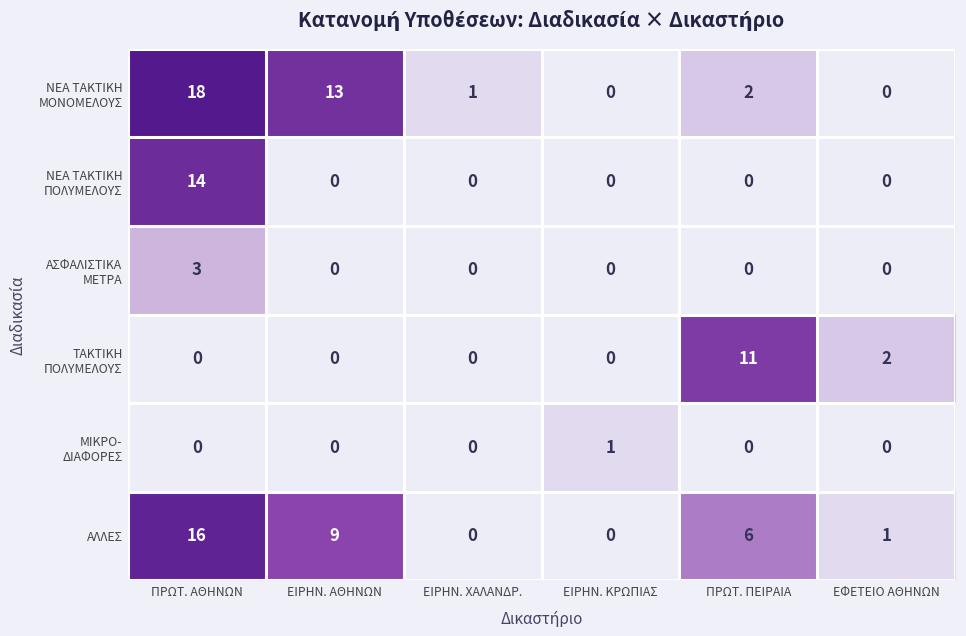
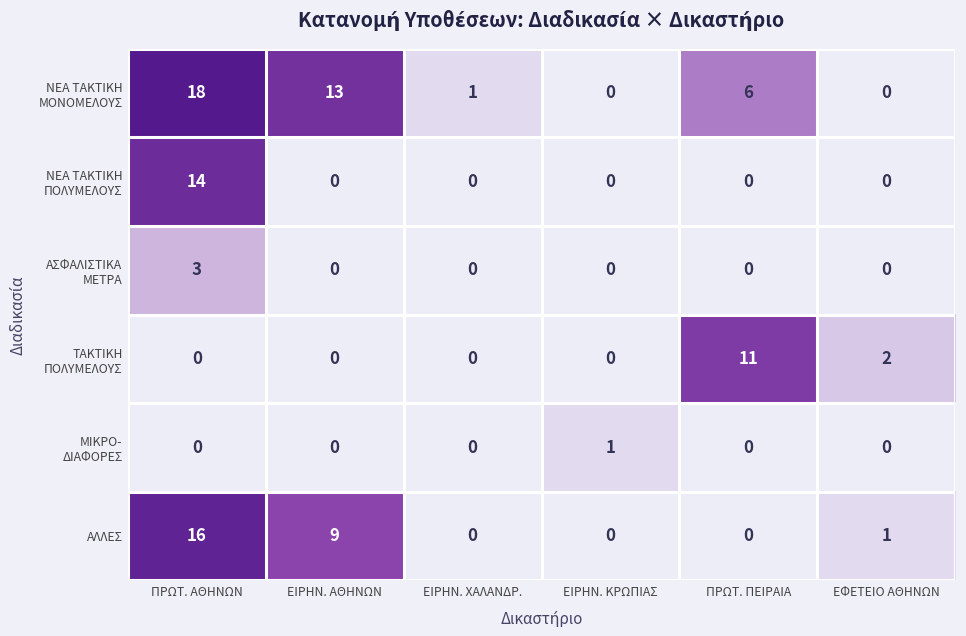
ΝΕΑ ΤΑΚΤΙΚΗ ΜΟΝΟΜΕΛΟΥΣ, ΠΡΩΤ. ΠΕΙΡΑΙΑ: 2 -> 6
ΑΛΛΕΣ, ΠΡΩΤ. ΠΕΙΡΑΙΑ: 6 -> 0
